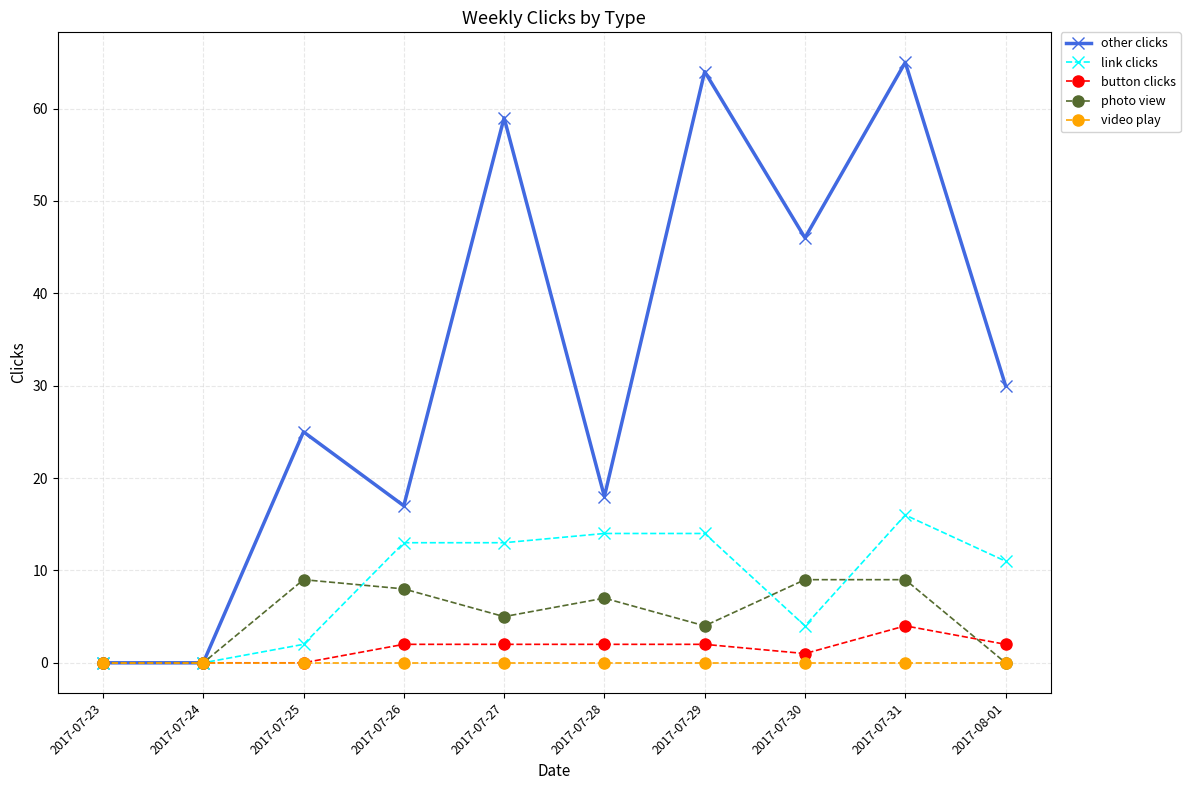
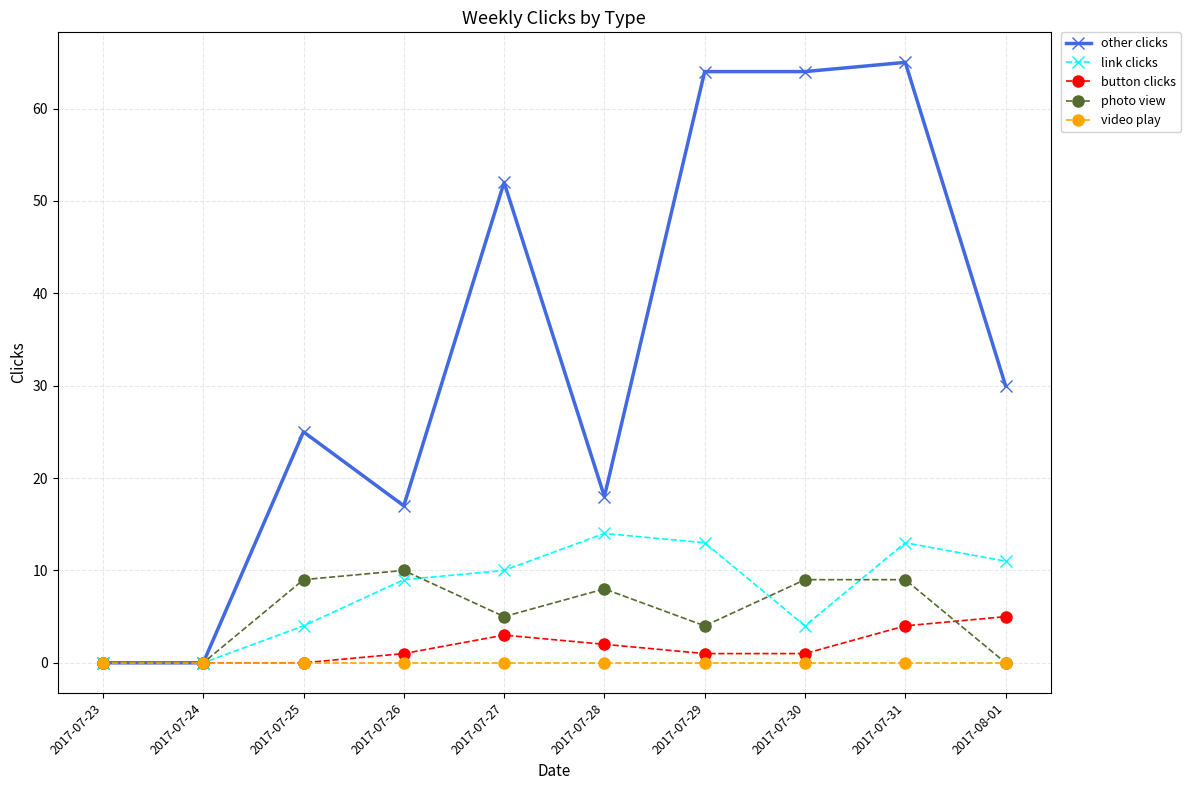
link clicks, 2017-07-25: 2 -> 4
link clicks, 2017-07-26: 13 -> 9
button clicks, 2017-07-26: 2 -> 1
photo view, 2017-07-26: 8 -> 10
other clicks, 2017-07-27: 59 -> 52
link clicks, 2017-07-27: 13 -> 10
button clicks, 2017-07-27: 2 -> 3
photo view, 2017-07-28: 7 -> 8
link clicks, 2017-07-29: 14 -> 13
button clicks, 2017-07-29: 2 -> 1
other clicks, 2017-07-30: 46 -> 64
link clicks, 2017-07-31: 16 -> 13
button clicks, 2017-08-01: 2 -> 5
